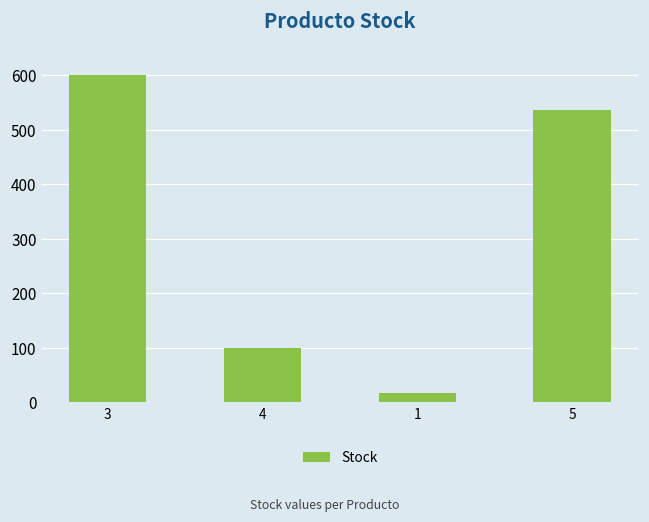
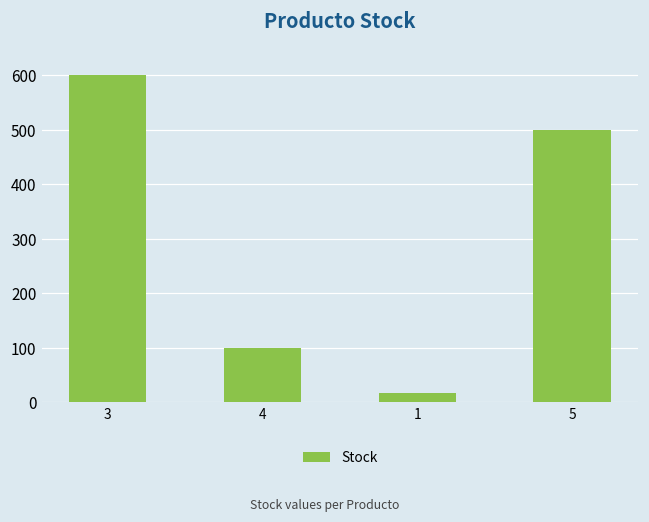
5: 540 -> 500
